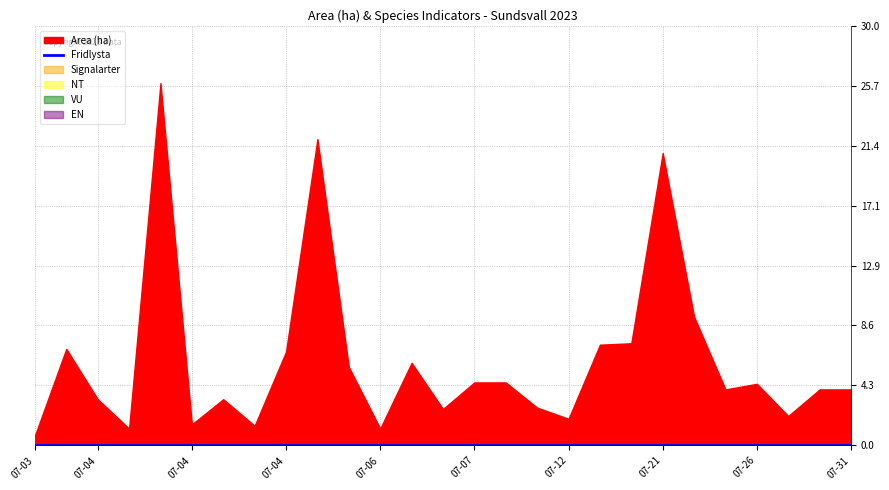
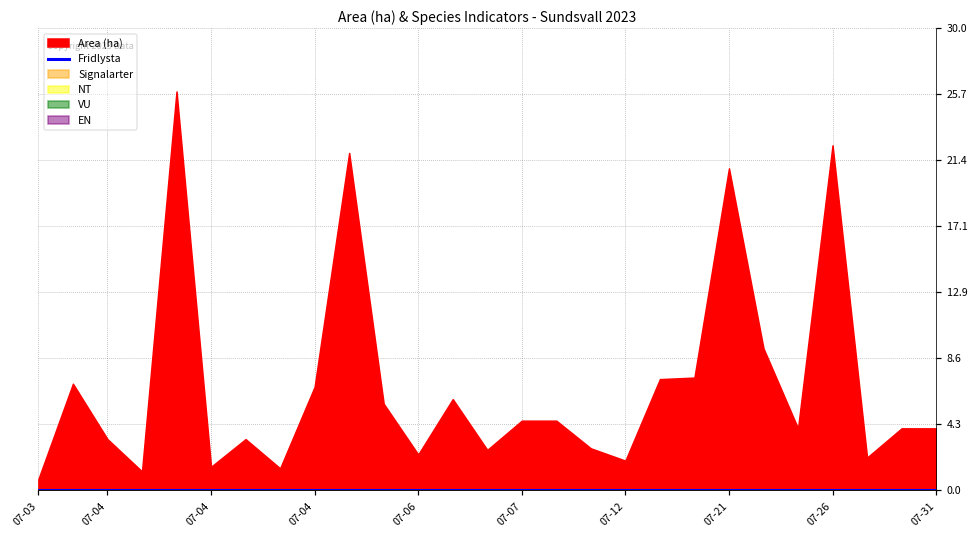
Area (ha), 07-06: 1.2 -> 2.3
Area (ha), 07-26: 4.4 -> 22.4
